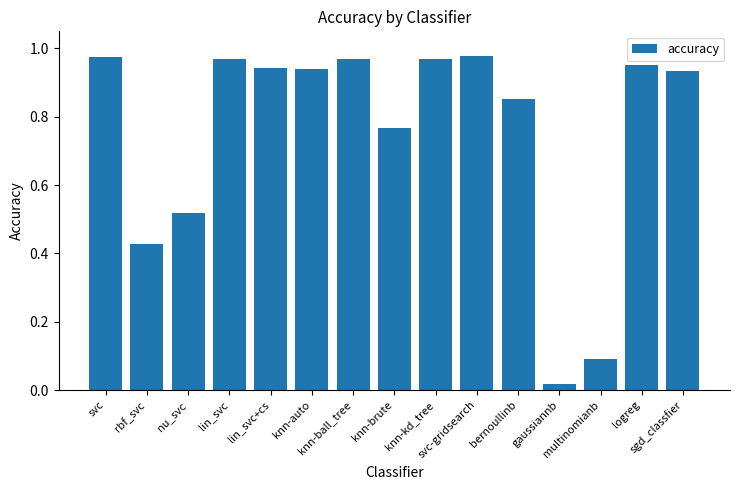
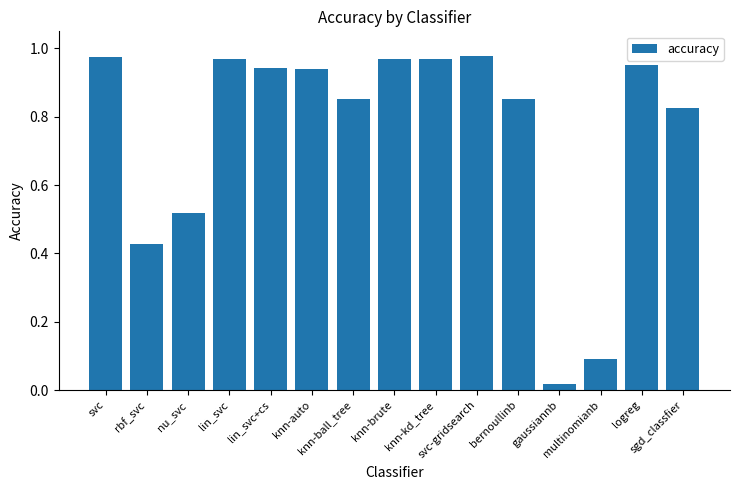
knn-ball_tree: 0.97 -> 0.85
knn-brute: 0.77 -> 0.97
sgd_classfier: 0.93 -> 0.83
